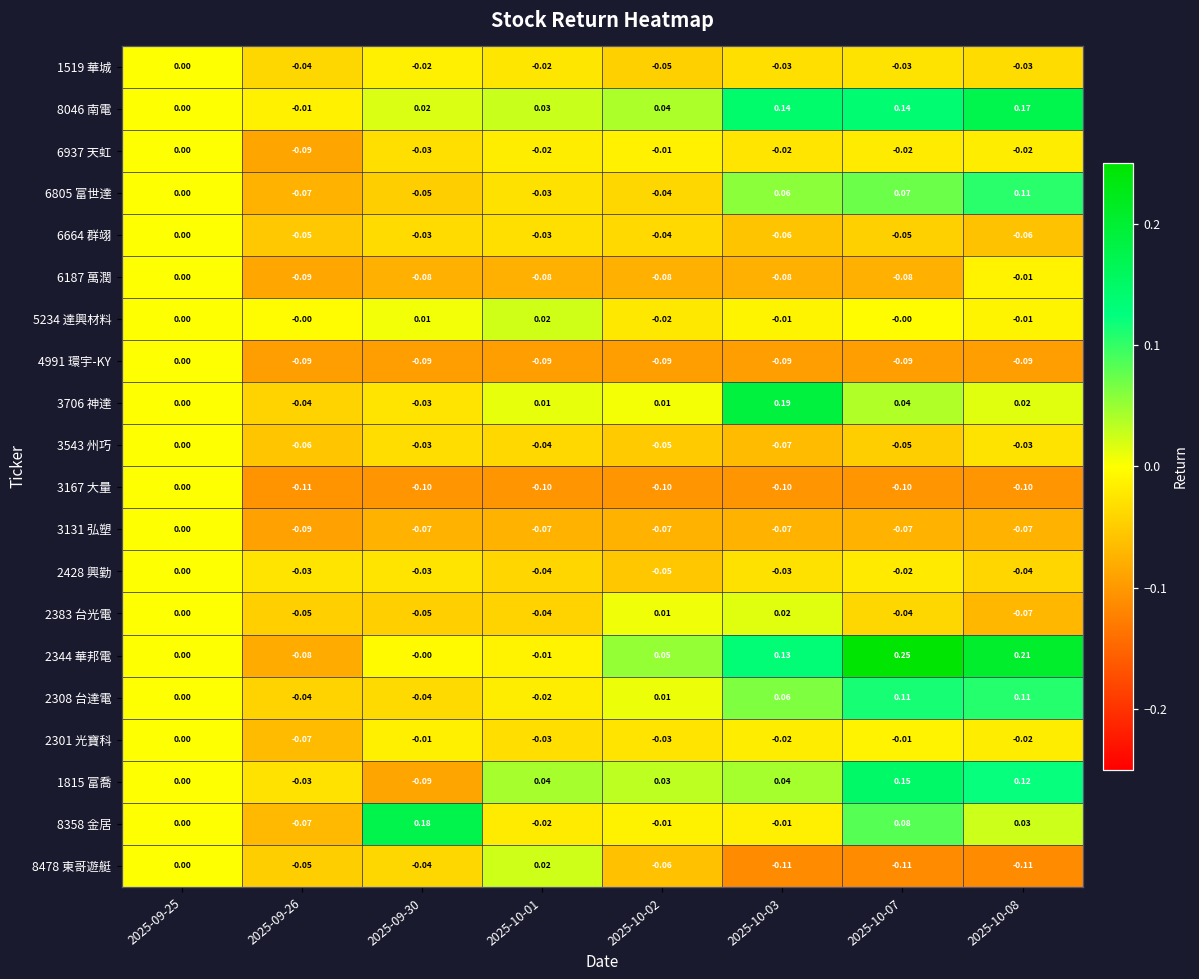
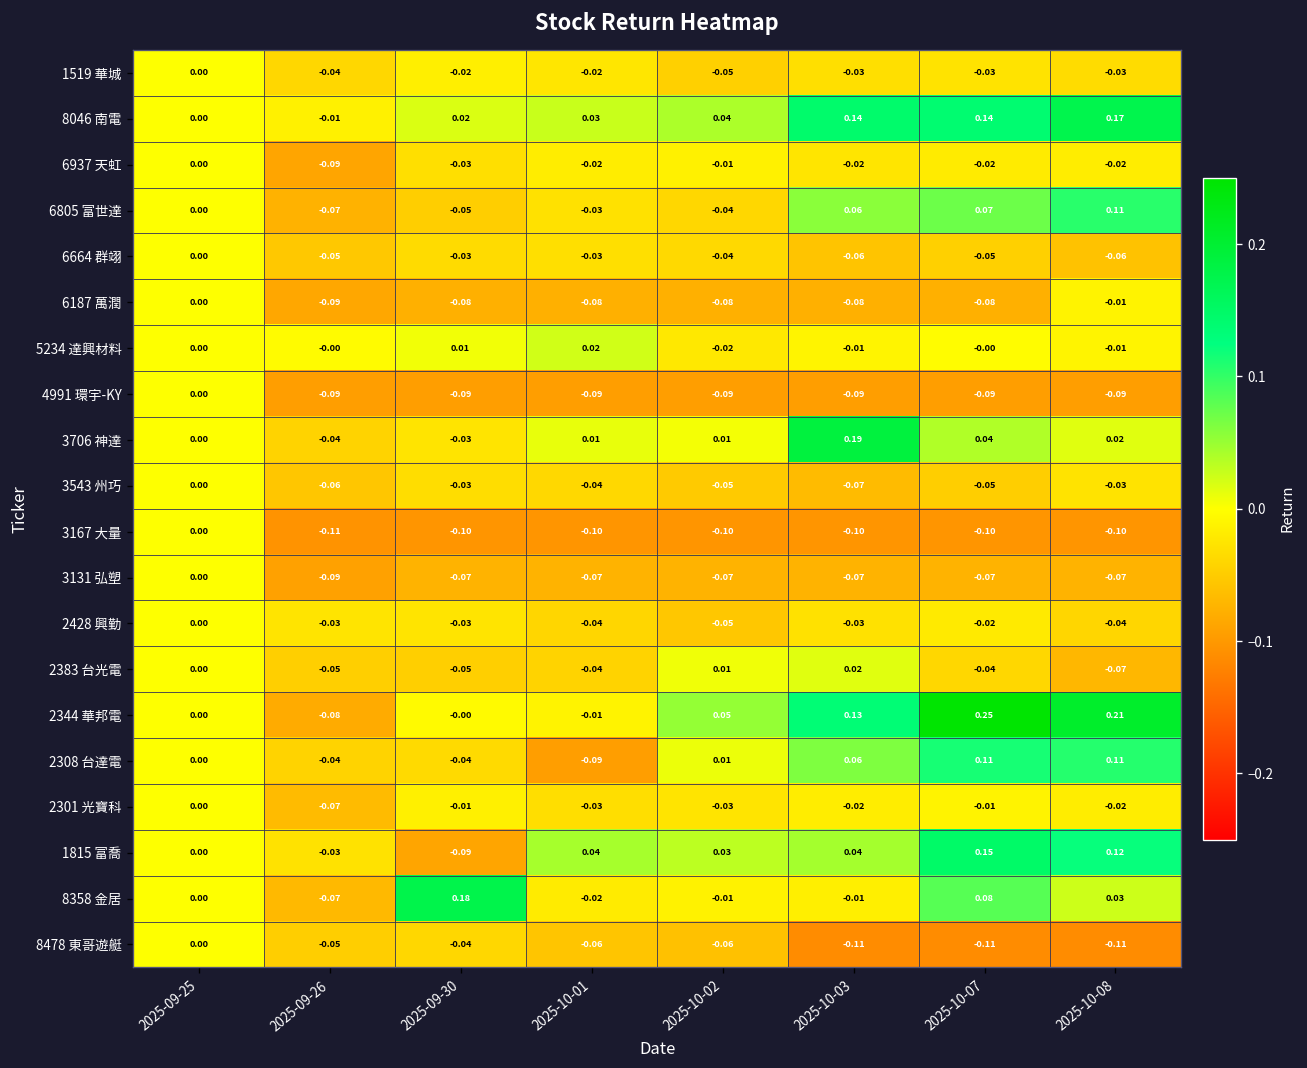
2308 台達電, 2025-10-01: -0.02 -> -0.09
8478 東哥遊艇, 2025-10-01: 0.02 -> -0.06
